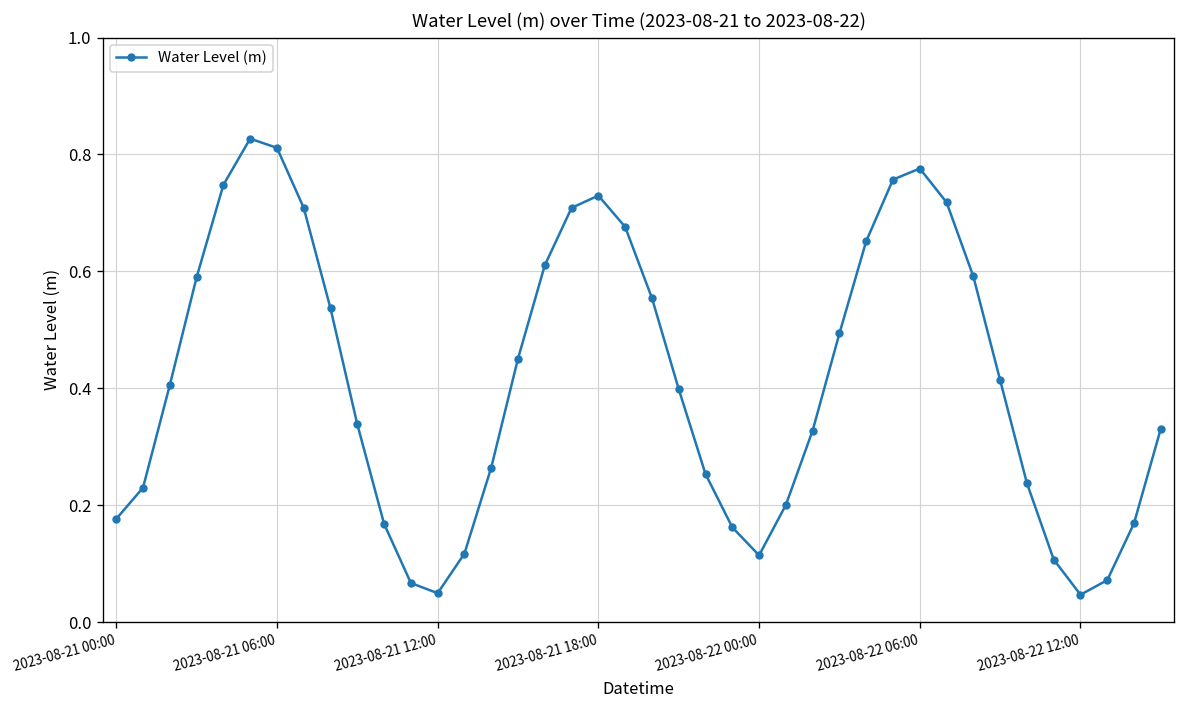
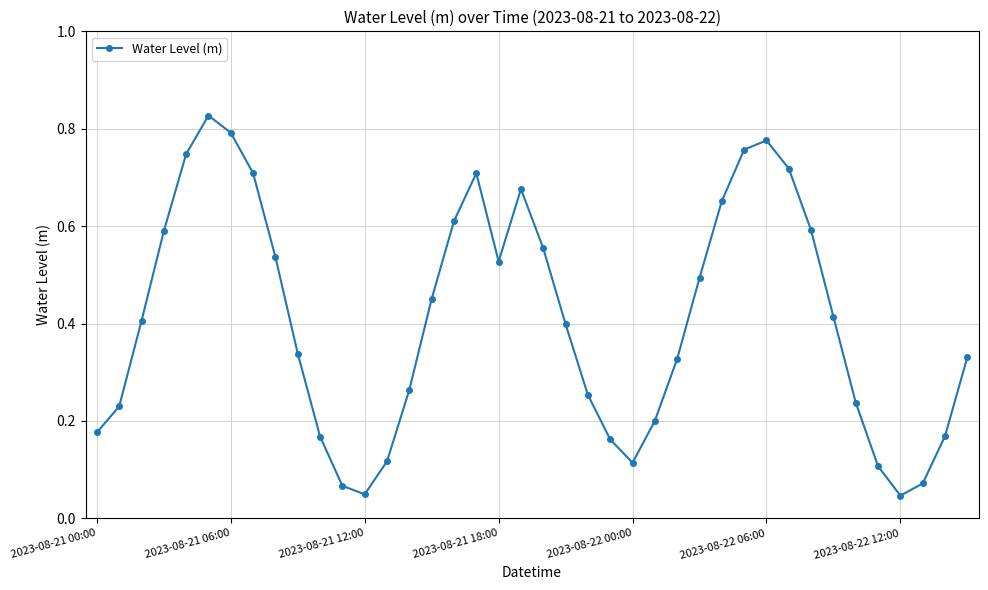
2023-08-21 06:00: 0.81 -> 0.79
2023-08-21 18:00: 0.73 -> 0.53
